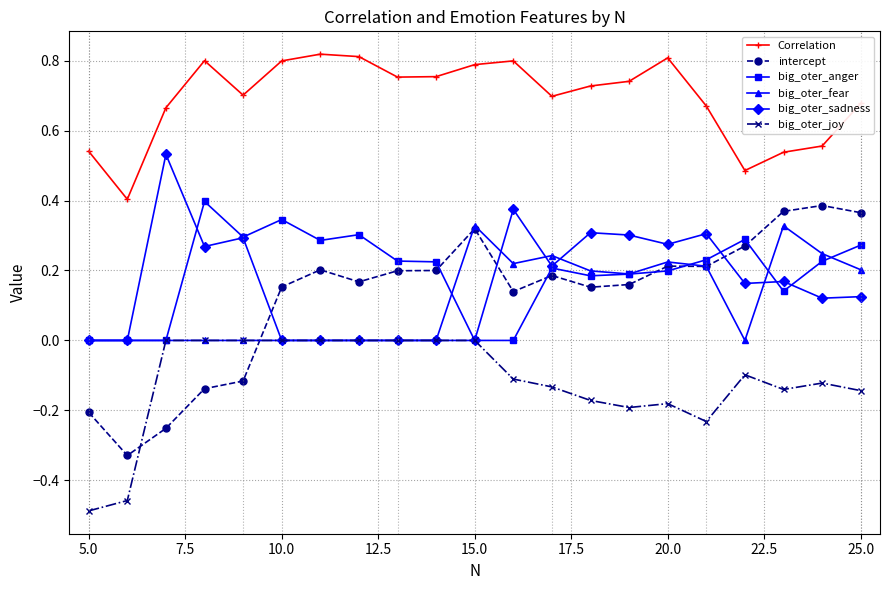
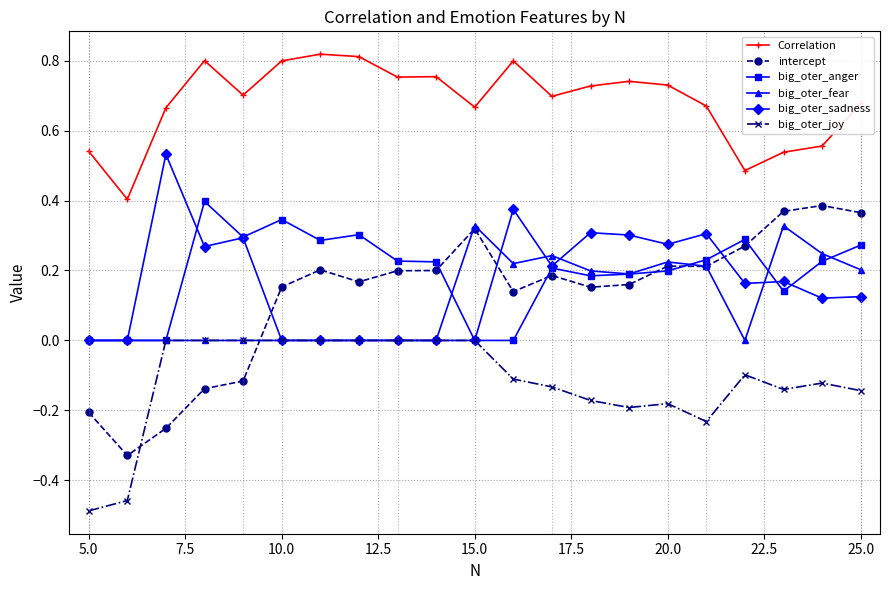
Correlation, 15.0: 0.79 -> 0.67
Correlation, 20.0: 0.81 -> 0.73
